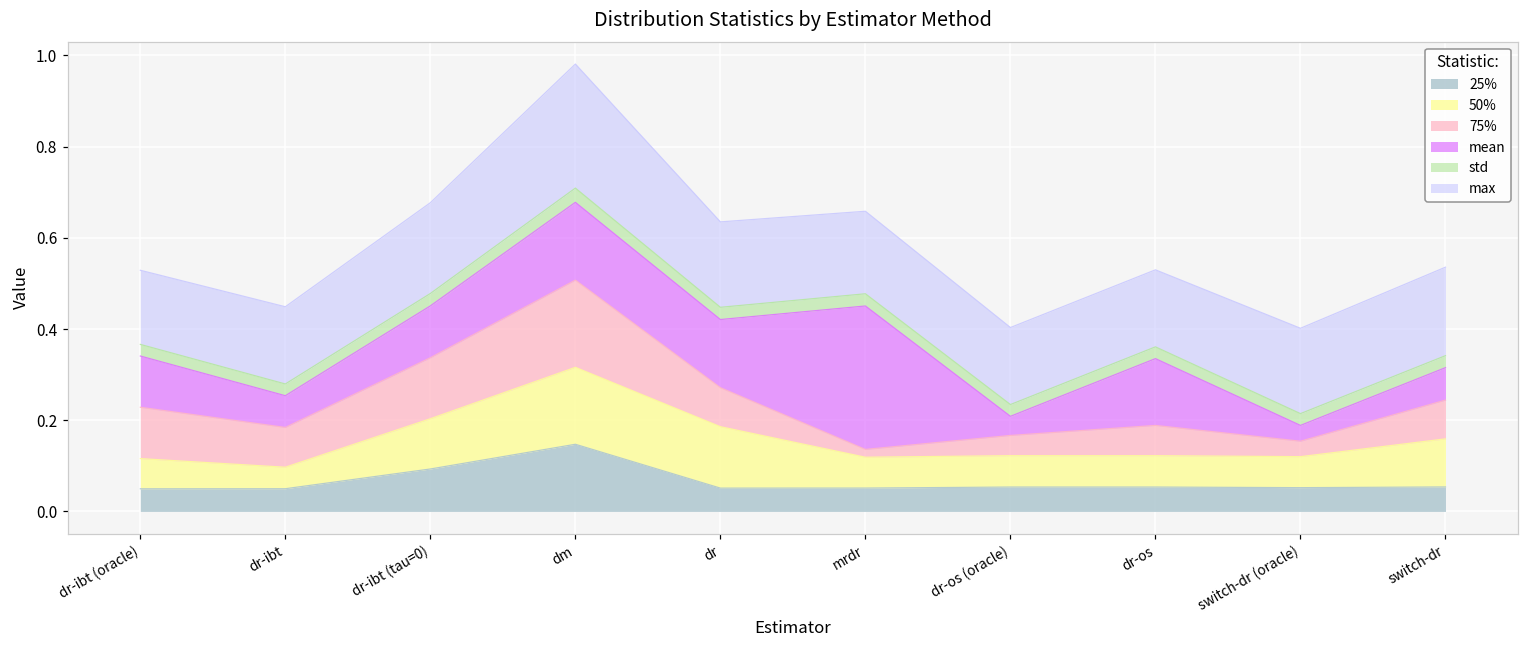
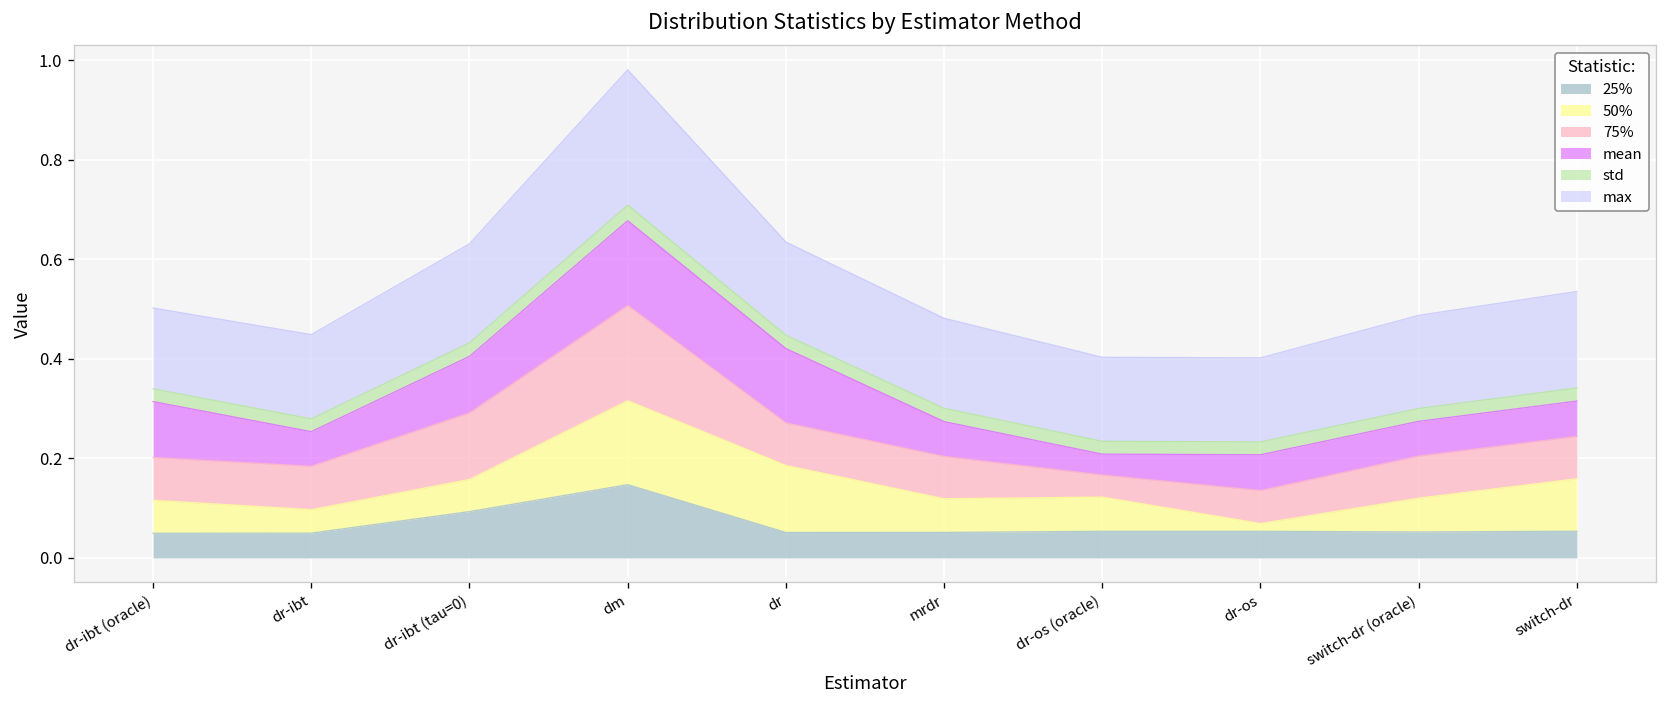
75%, dr-ibt (oracle): 0.11 -> 0.09
50%, dr-ibt (tau=0): 0.11 -> 0.06
75%, mrdr: 0.02 -> 0.09
mean, mrdr: 0.31 -> 0.07
50%, dr-os: 0.07 -> 0.02
mean, dr-os: 0.15 -> 0.07
75%, switch-dr (oracle): 0.03 -> 0.08
mean, switch-dr (oracle): 0.03 -> 0.07
